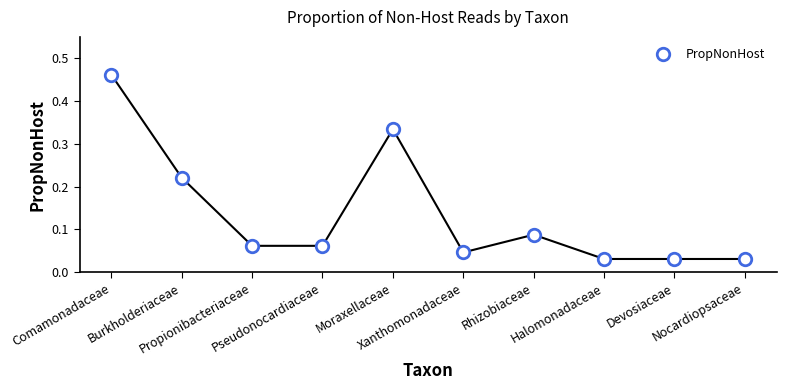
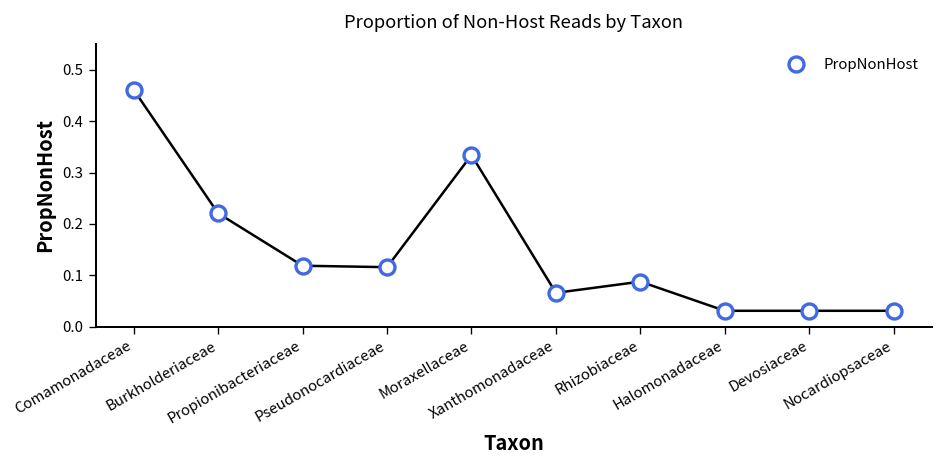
Propionibacteriaceae: 0.06 -> 0.12
Pseudonocardiaceae: 0.06 -> 0.12
Xanthomonadaceae: 0.05 -> 0.07
